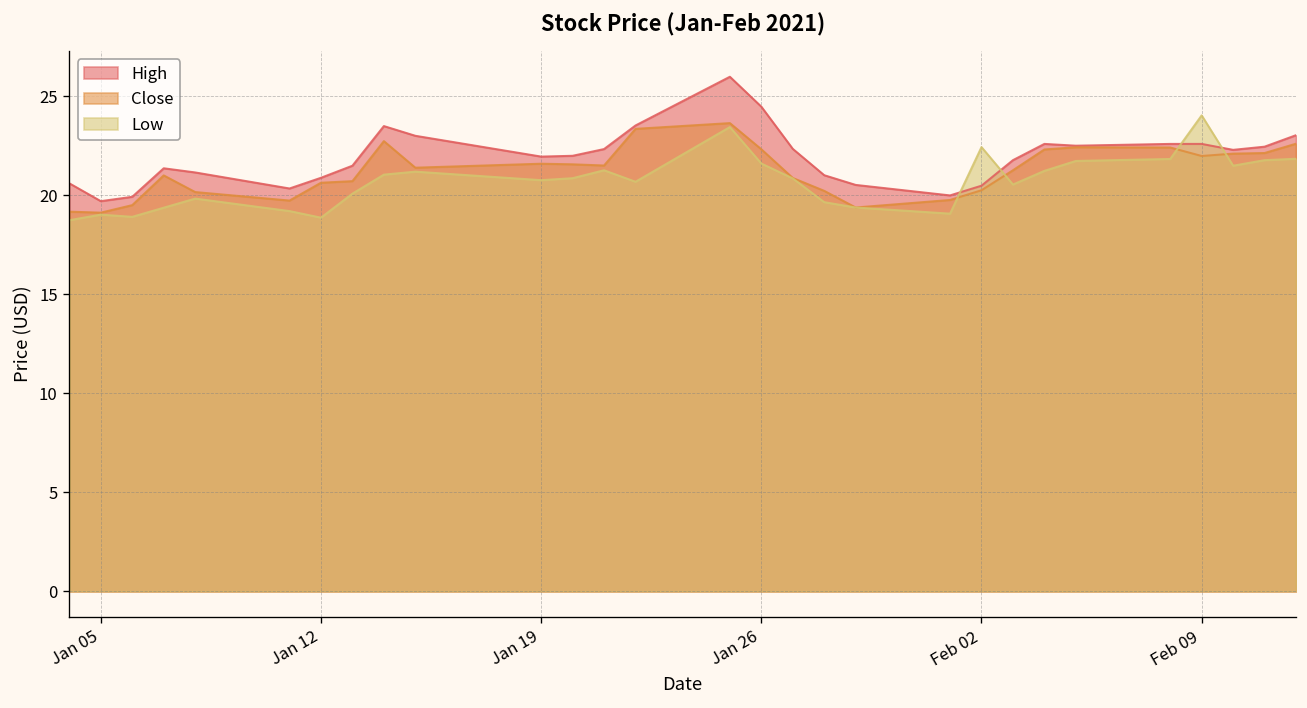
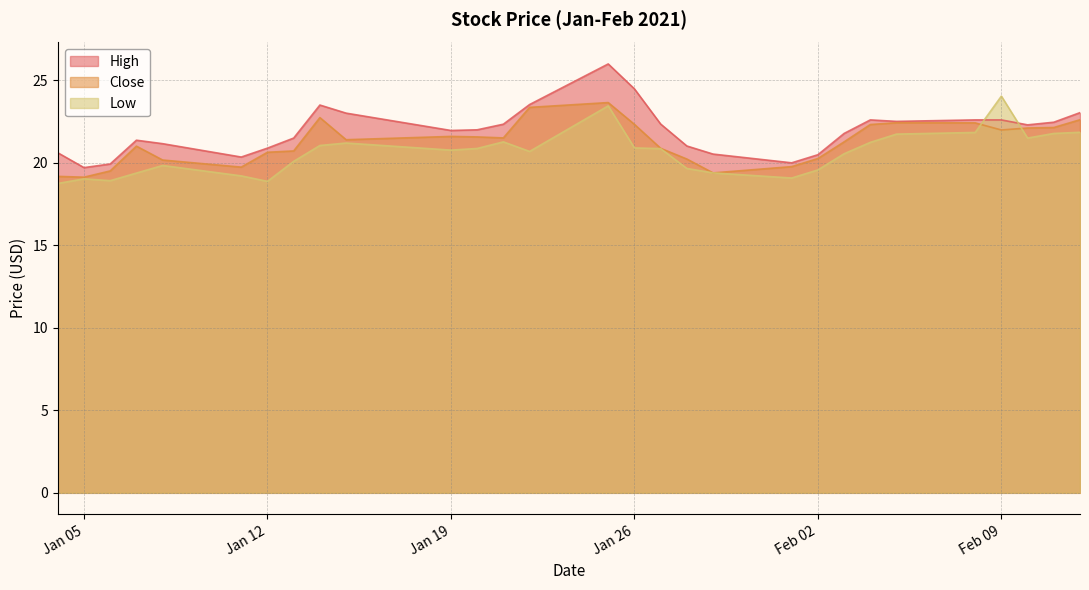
Low, Jan 26: 21.6 -> 20.9
Low, Feb 02: 22.4 -> 19.6
